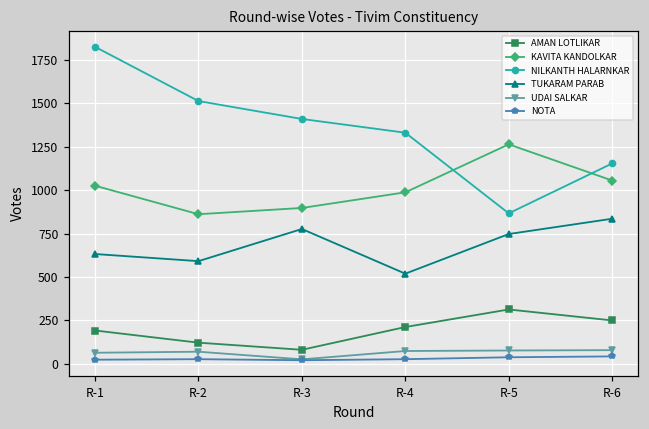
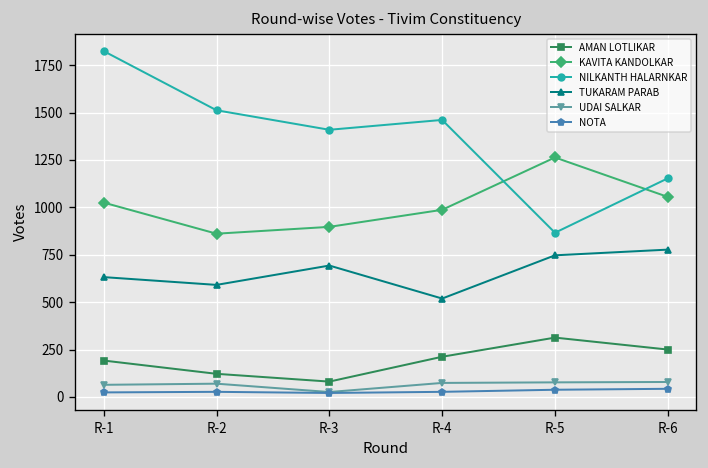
TUKARAM PARAB, R-3: 780 -> 690
NILKANTH HALARNKAR, R-4: 1330 -> 1460
TUKARAM PARAB, R-6: 840 -> 780
